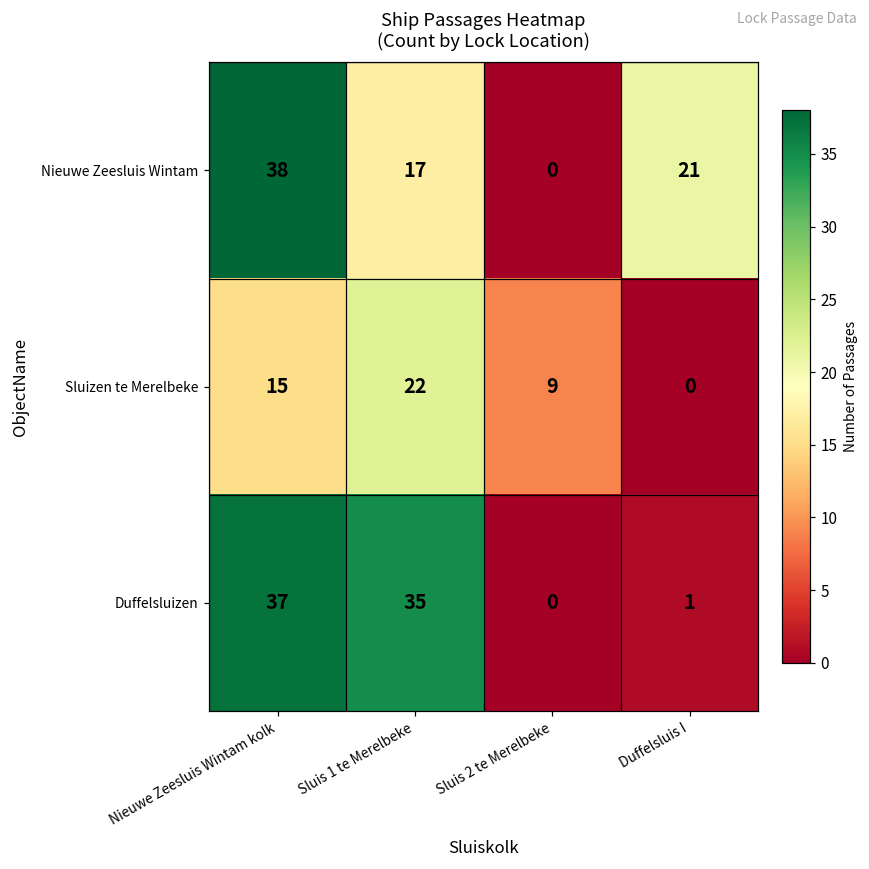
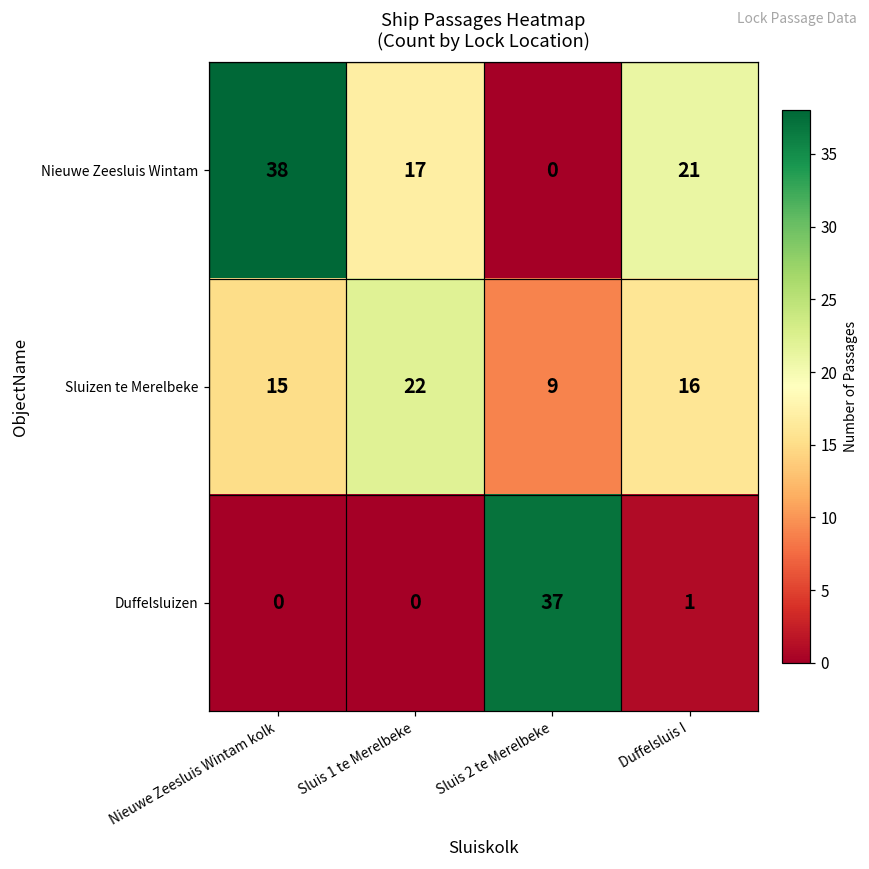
Sluizen te Merelbeke, Duffelsluis I: 0 -> 16
Duffelsluizen, Nieuwe Zeesluis Wintam kolk: 37 -> 0
Duffelsluizen, Sluis 1 te Merelbeke: 35 -> 0
Duffelsluizen, Sluis 2 te Merelbeke: 0 -> 37
